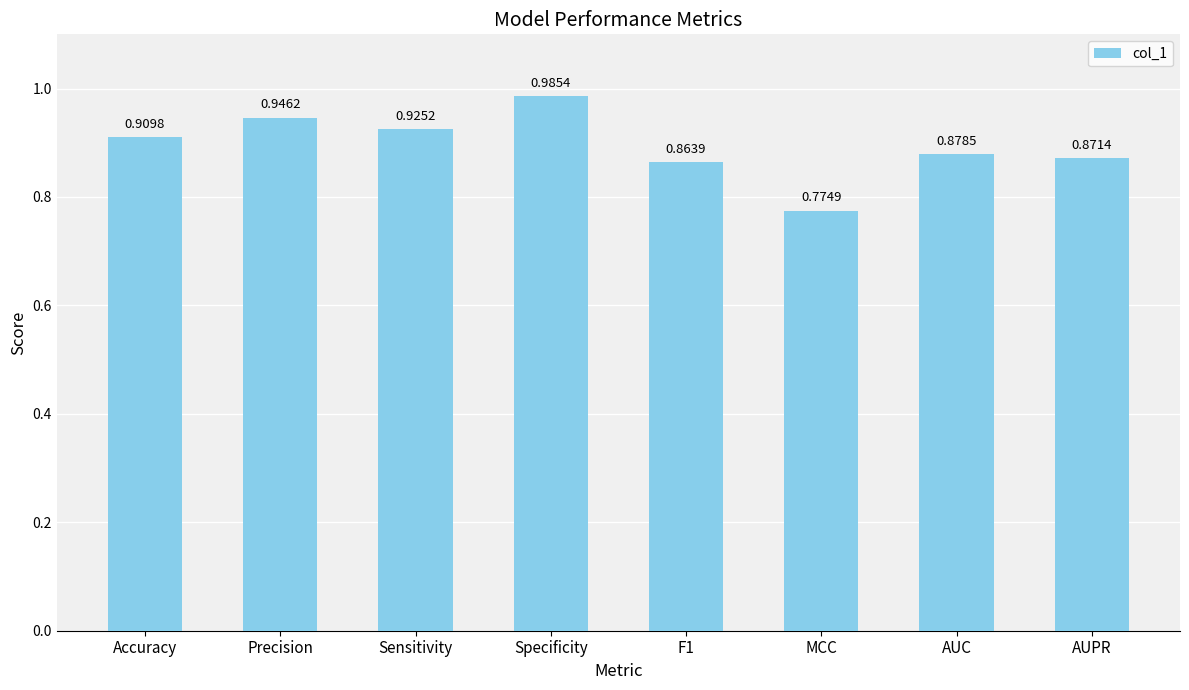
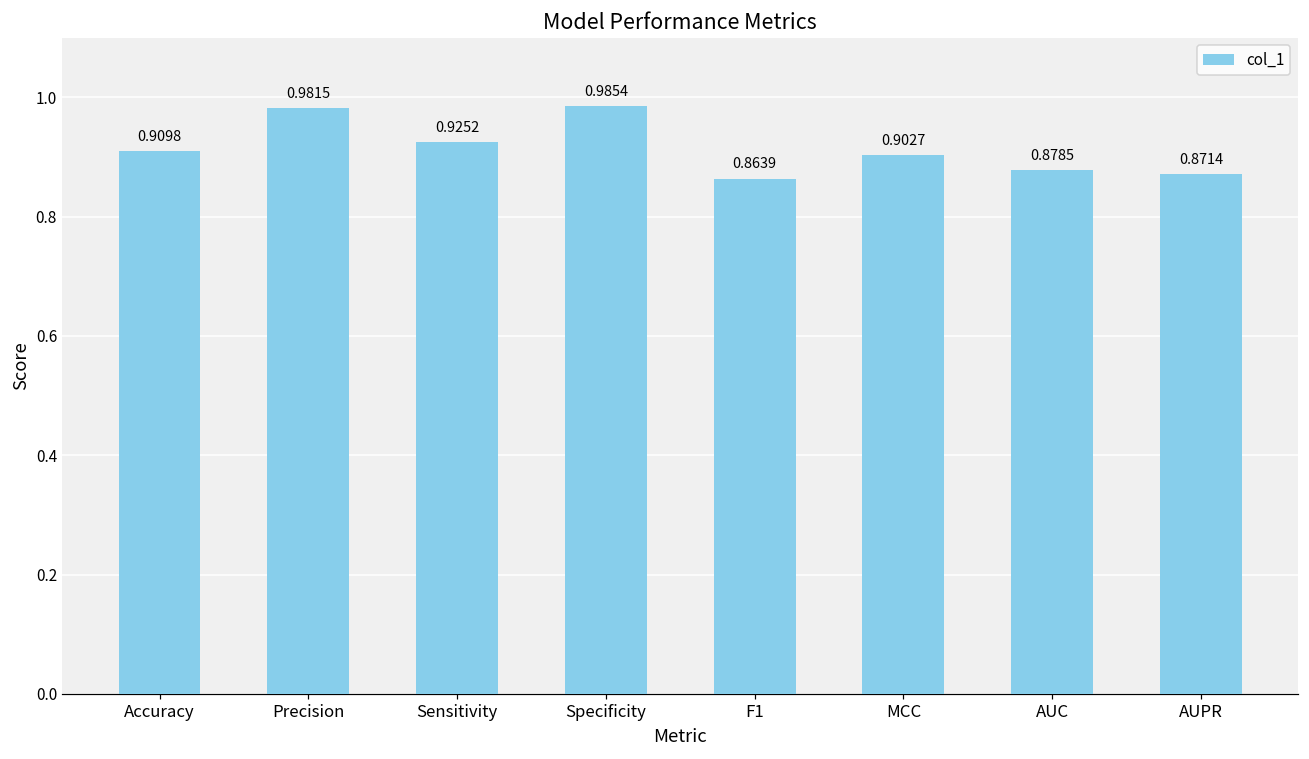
Precision: 0.9462 -> 0.9815
MCC: 0.7749 -> 0.9027
